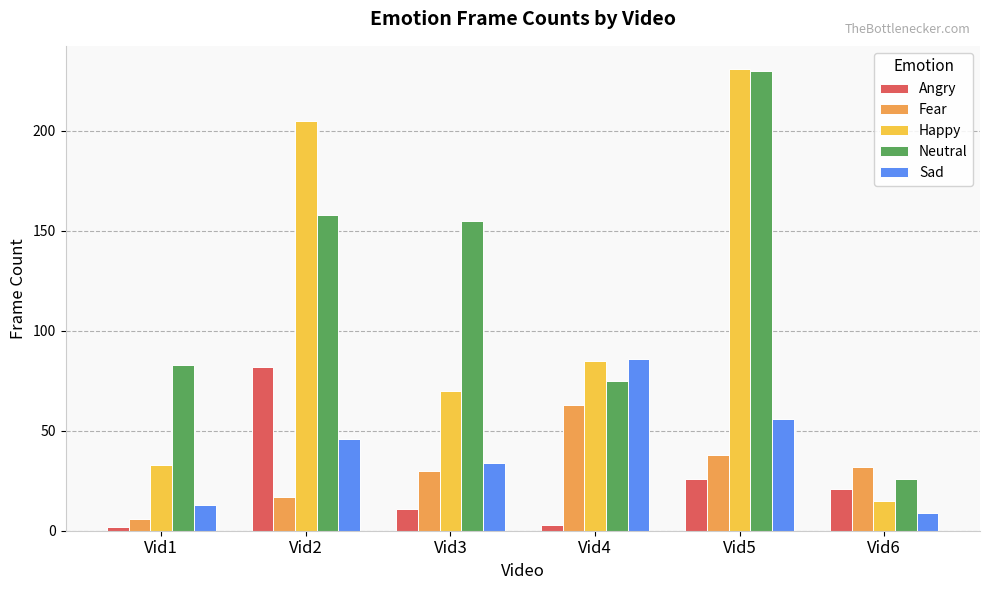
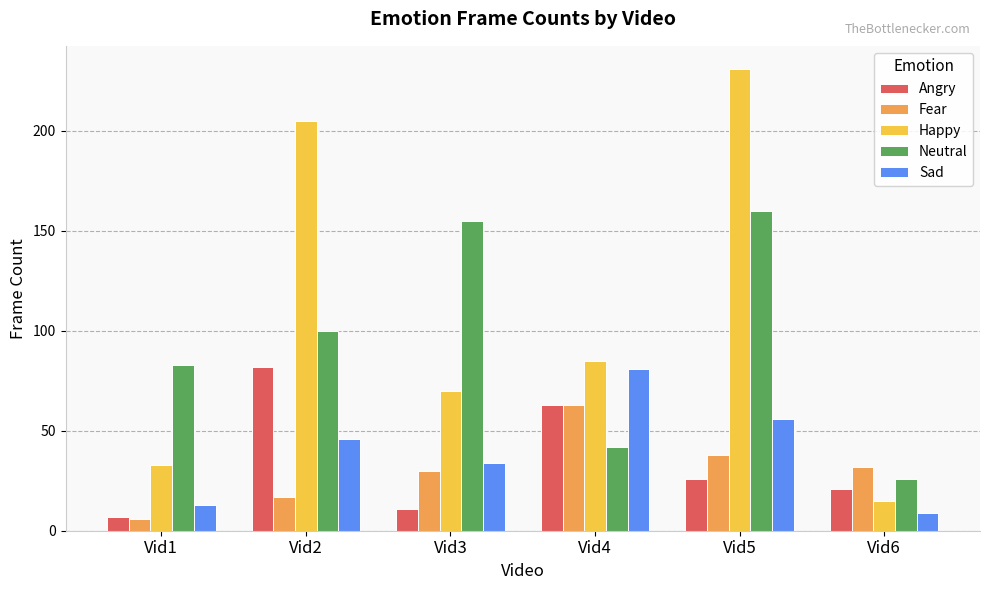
Angry, Vid1: 2 -> 7
Neutral, Vid2: 158 -> 100
Angry, Vid4: 3 -> 63
Neutral, Vid4: 75 -> 42
Sad, Vid4: 86 -> 81
Neutral, Vid5: 230 -> 160
